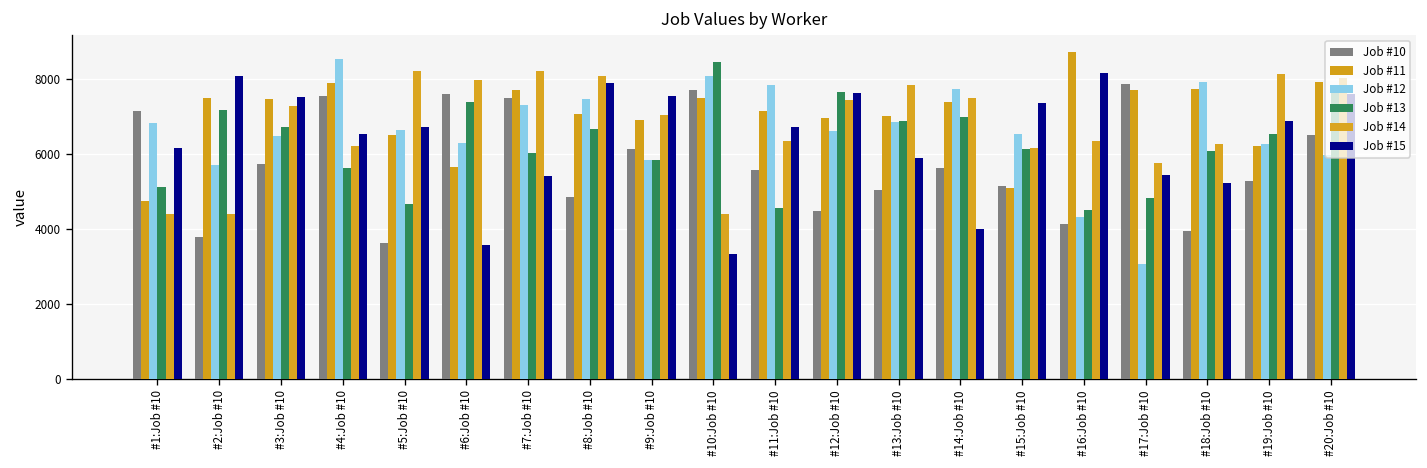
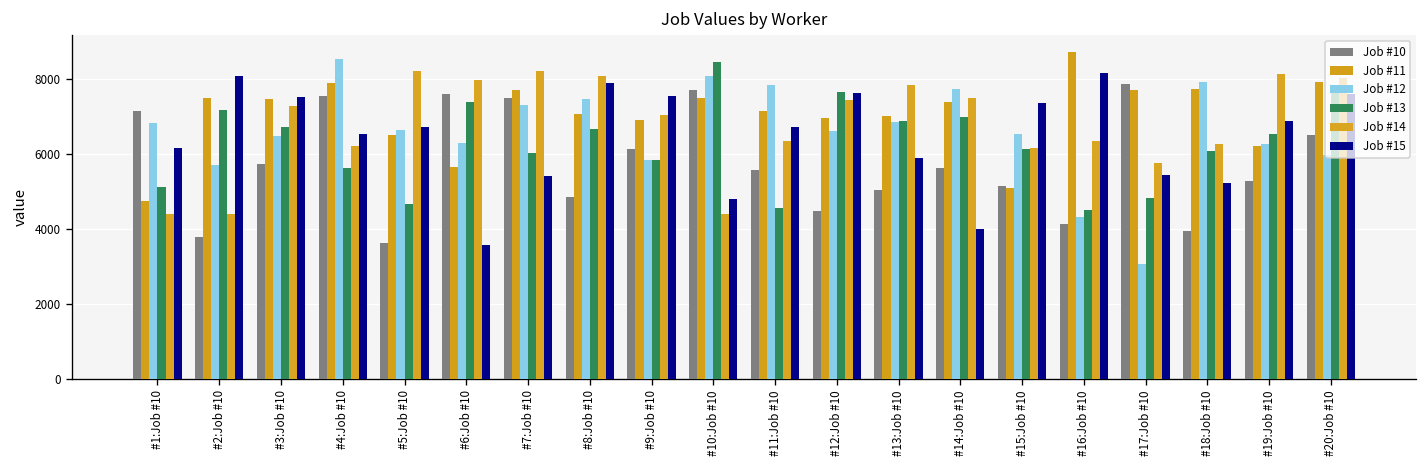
Job #15, #10:Job #10: 3300 -> 4800
